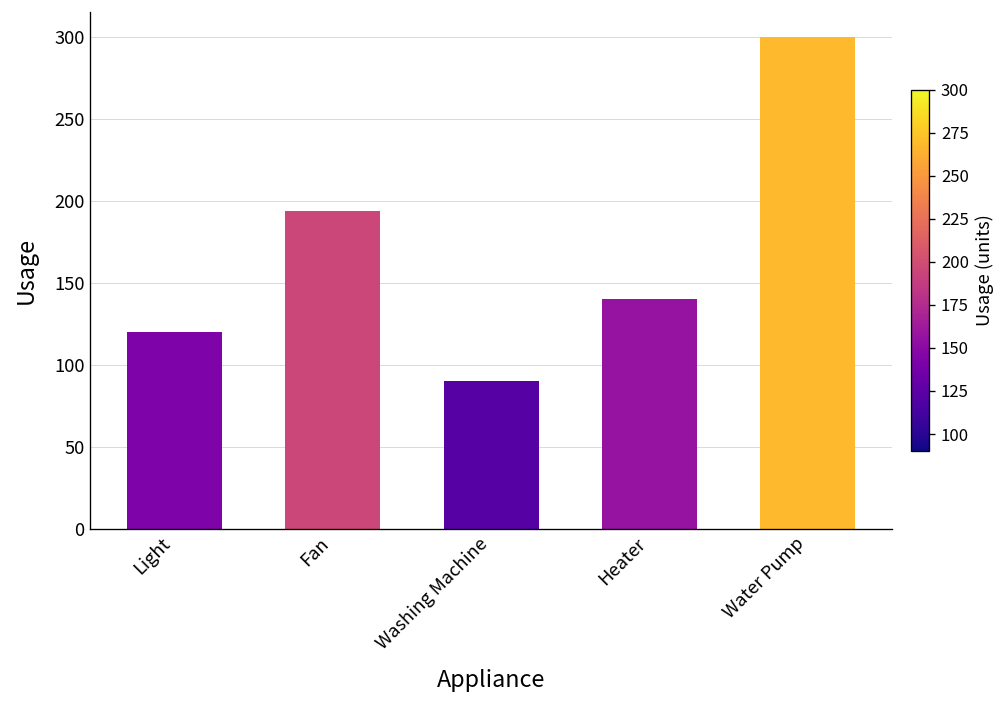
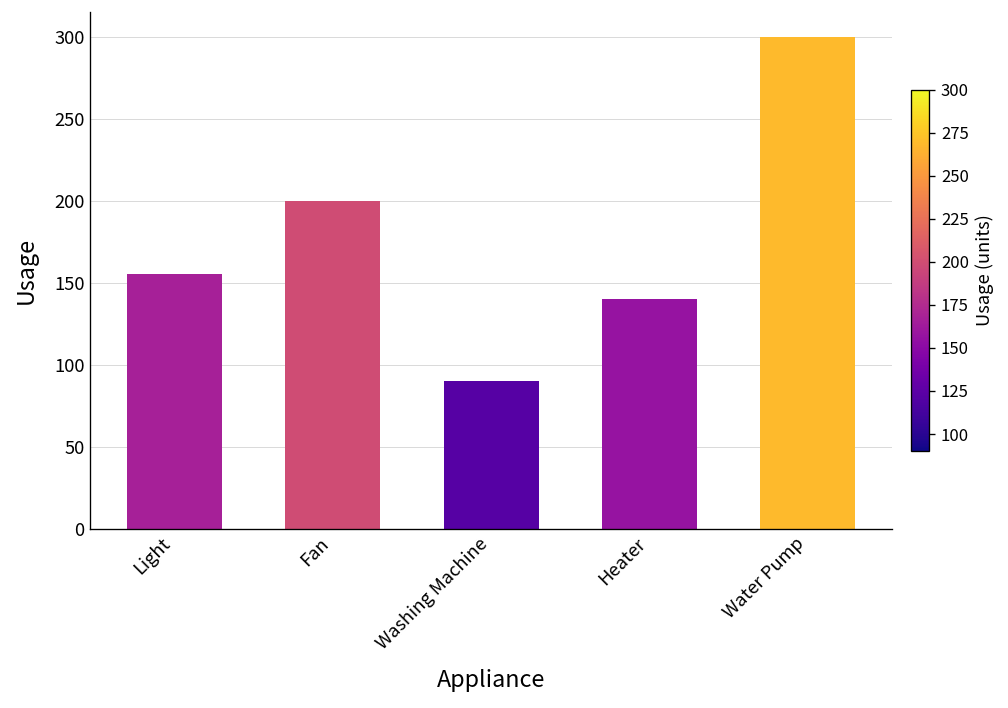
Light: 120 -> 155
Fan: 194 -> 200
